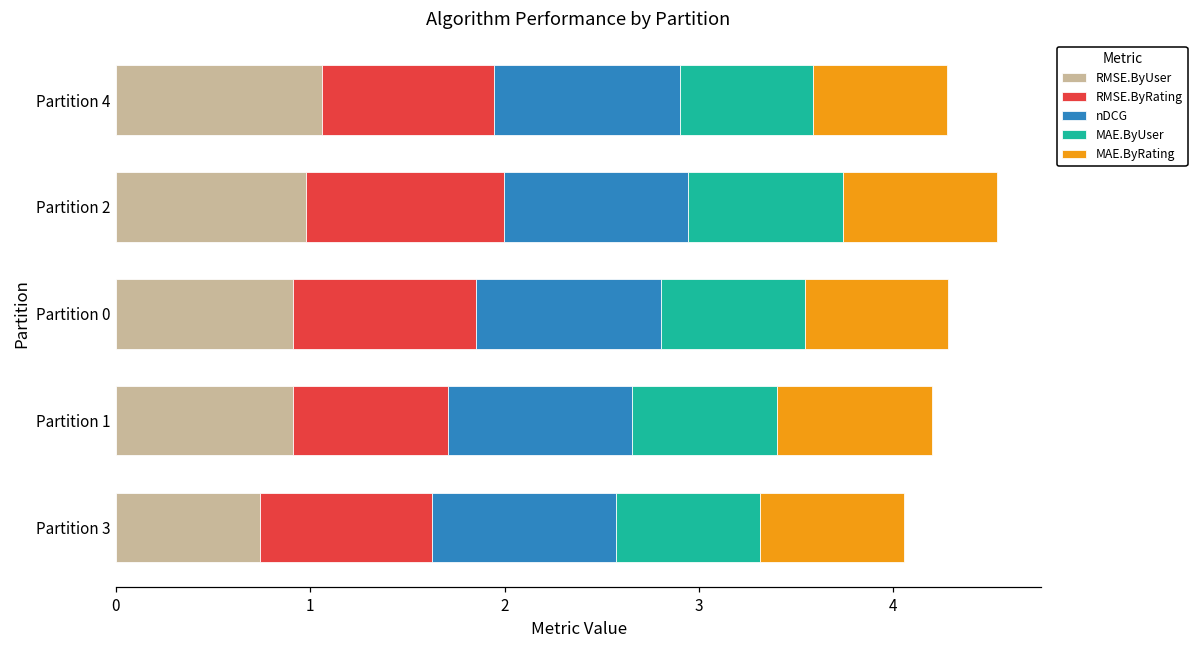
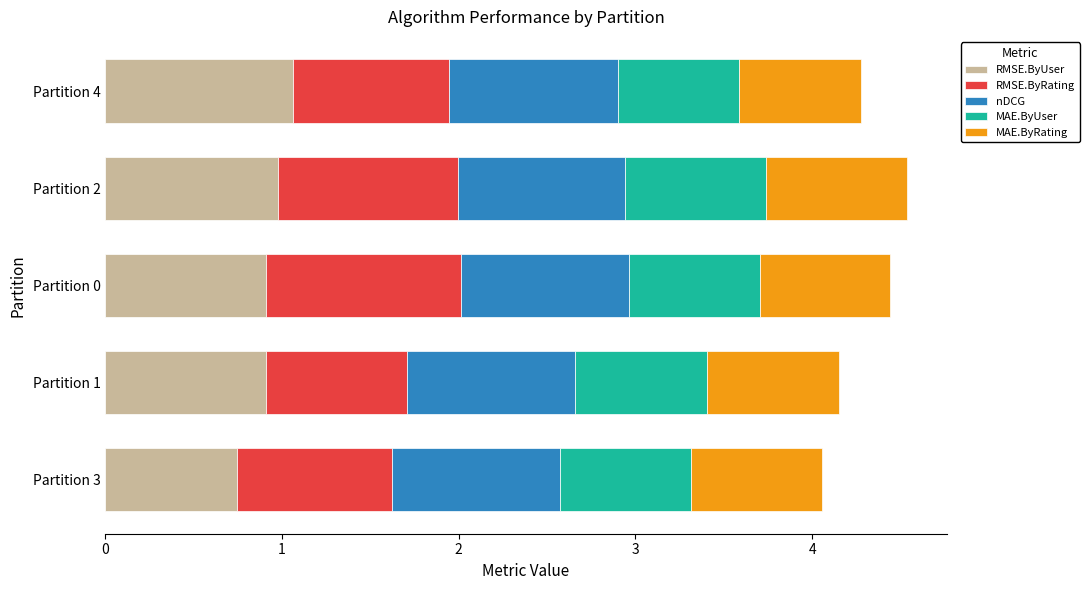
RMSE.ByRating, Partition 0: 0.95 -> 1.10
MAE.ByRating, Partition 1: 0.80 -> 0.75
